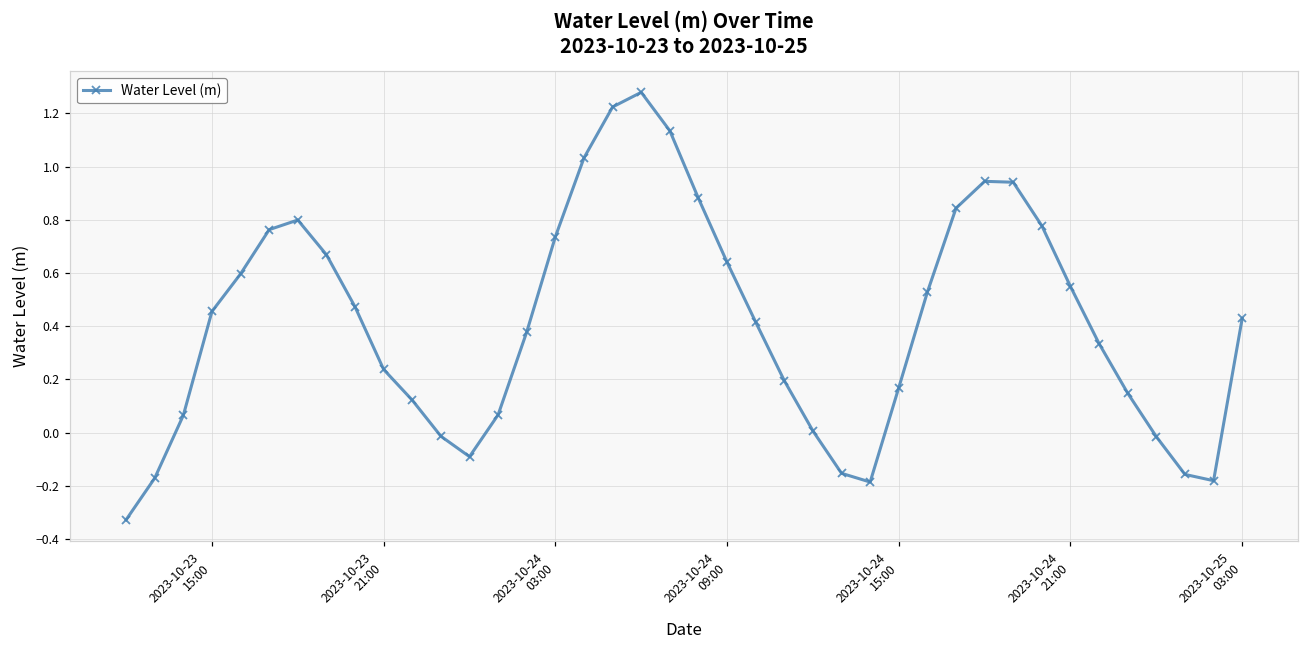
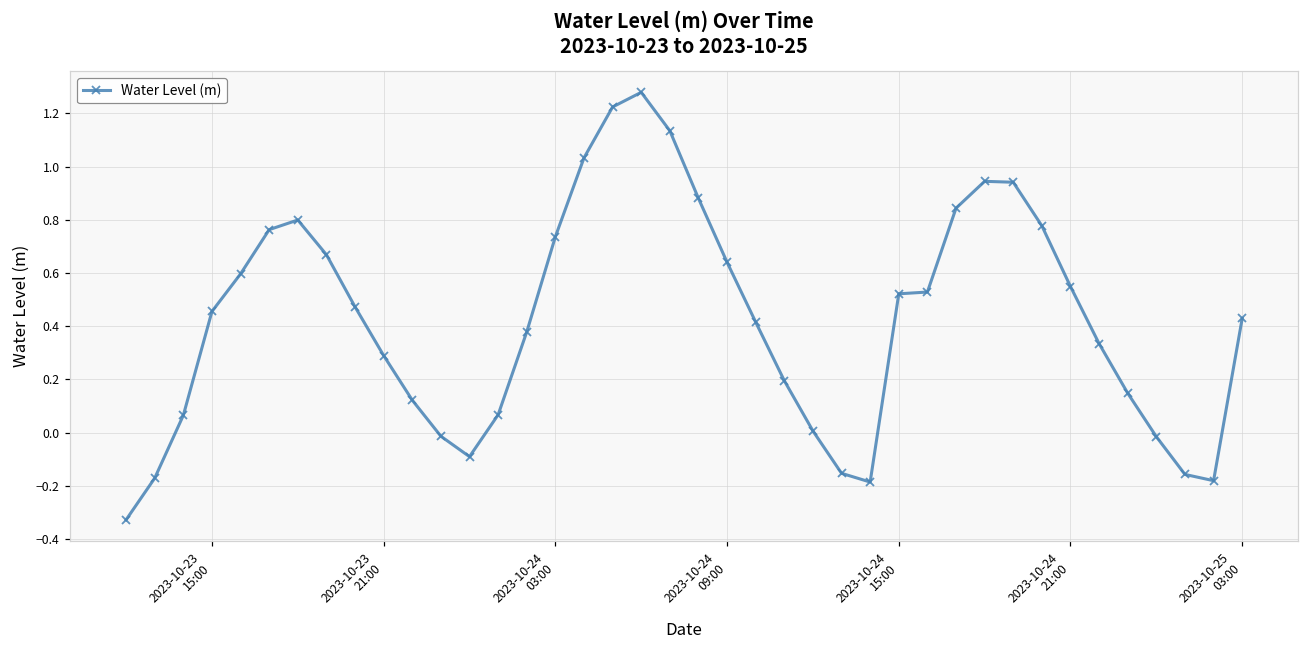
2023-10-23 21:00: 0.24 -> 0.29
2023-10-24 15:00: 0.17 -> 0.52
